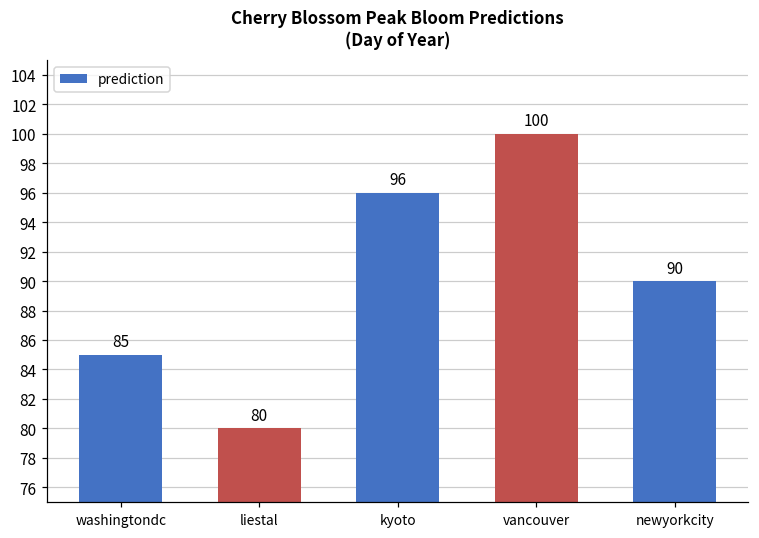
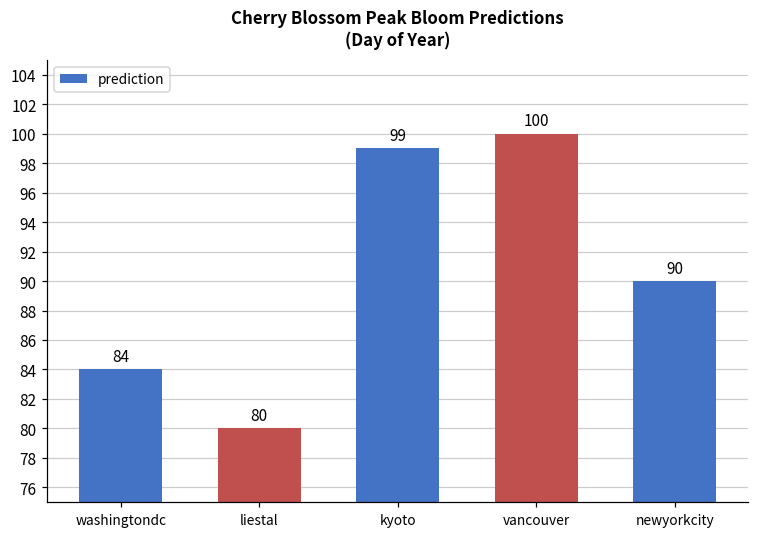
washingtondc: 85 -> 84
kyoto: 96 -> 99
